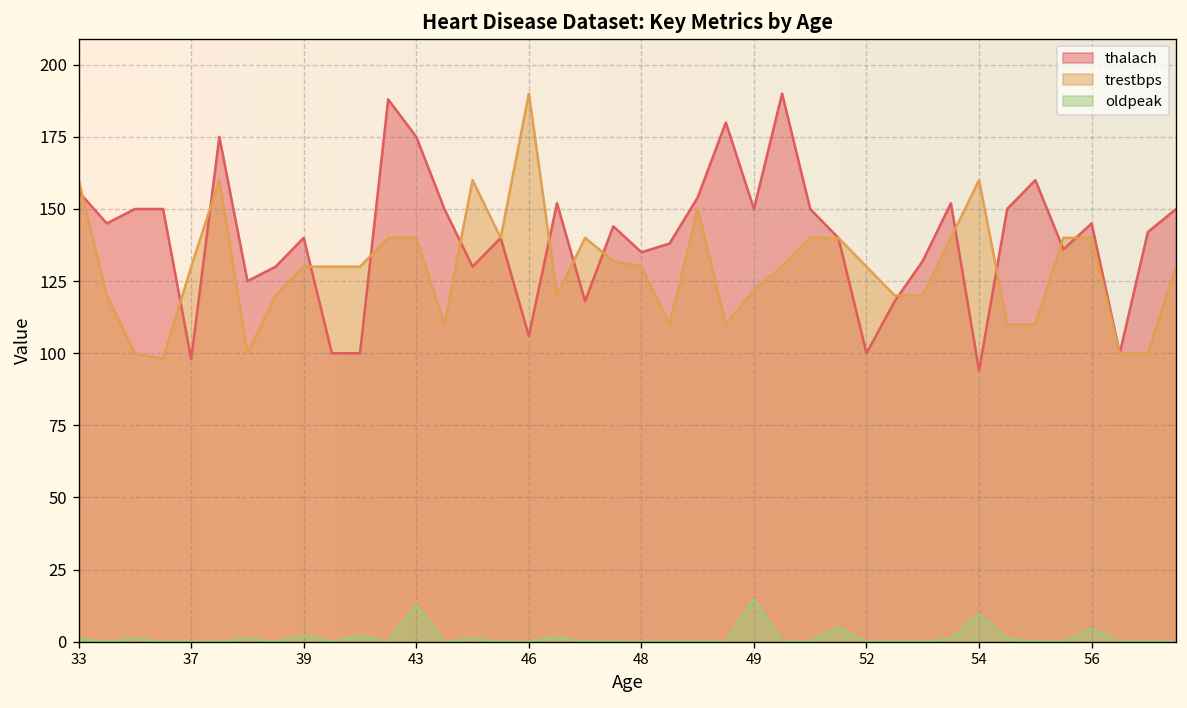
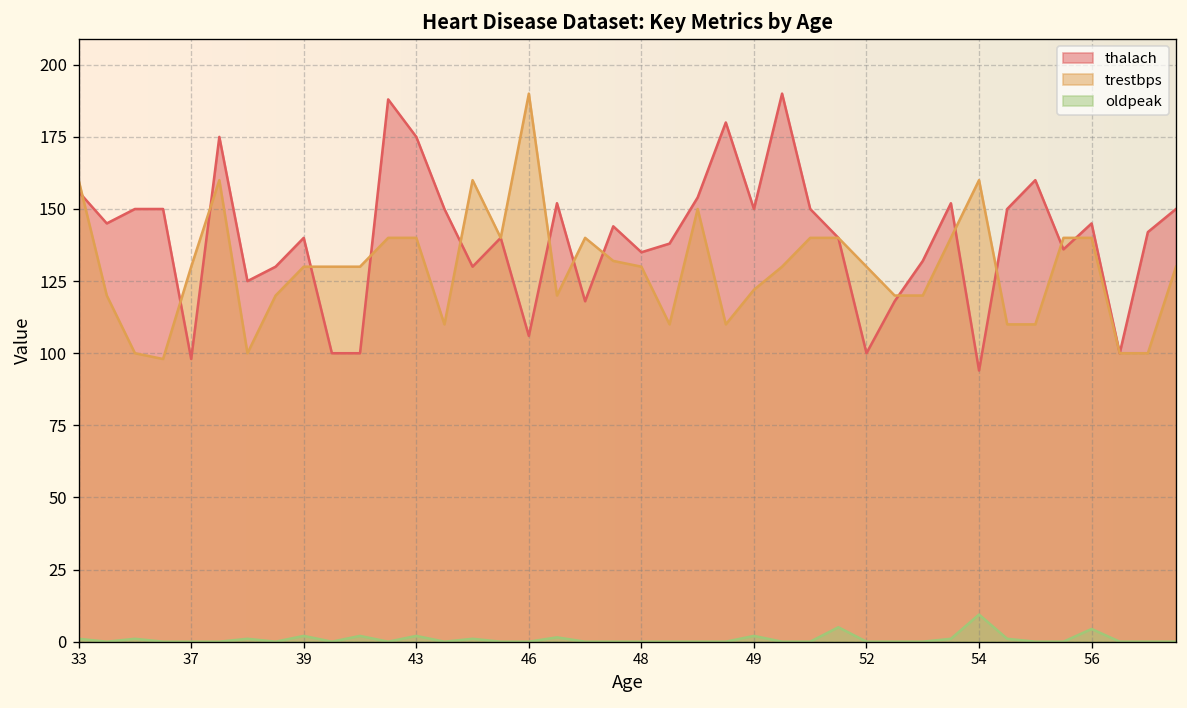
oldpeak, 43: 13 -> 2
oldpeak, 49: 15 -> 2
